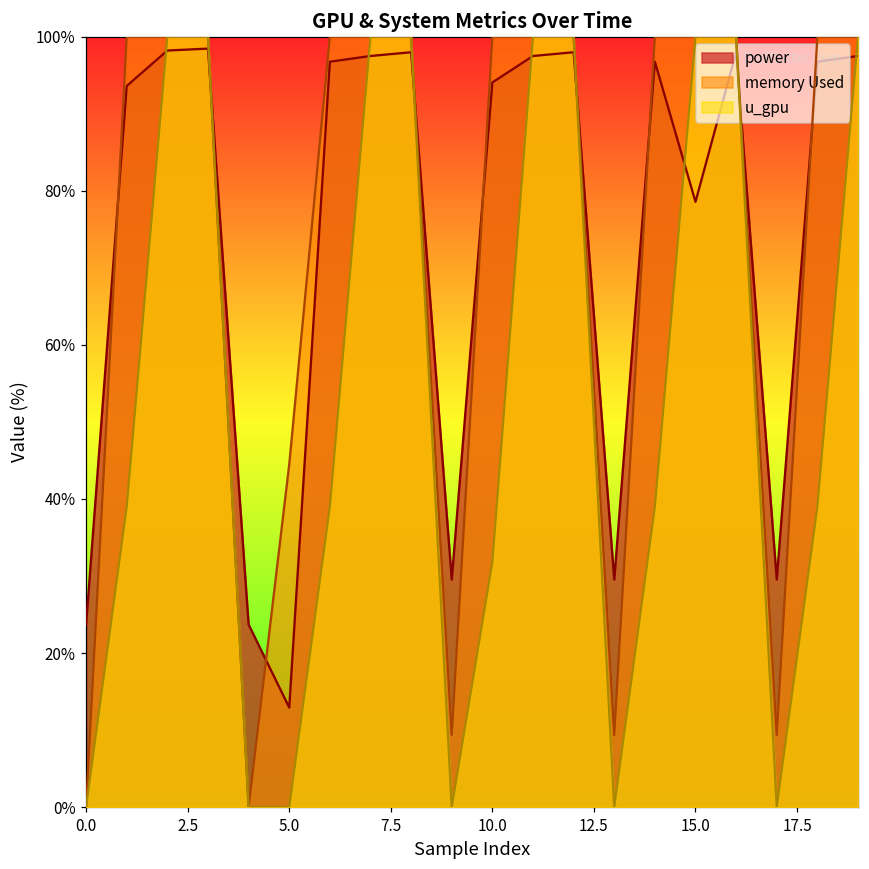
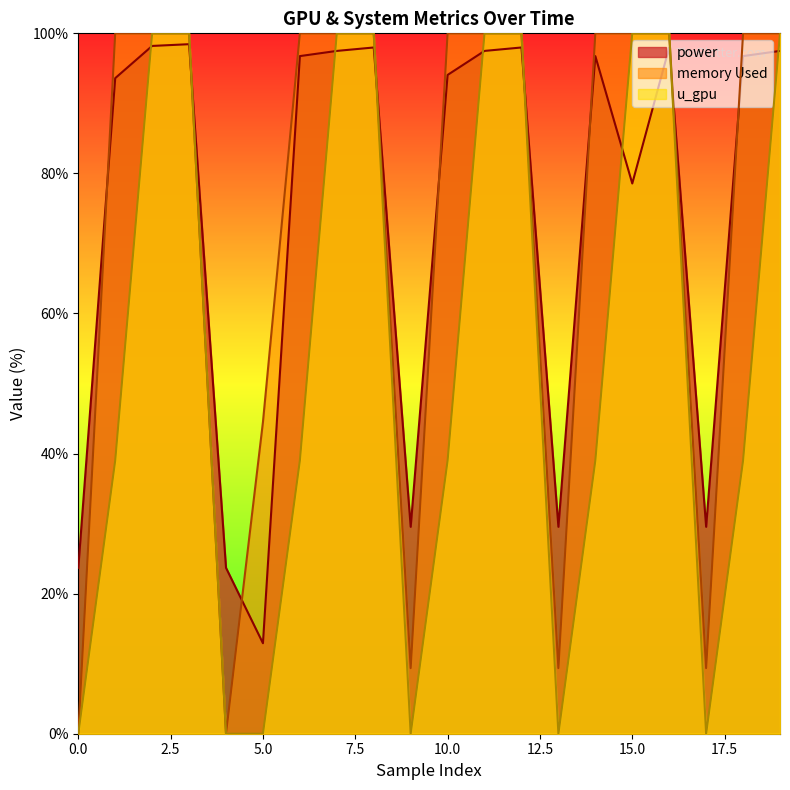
u_gpu, 10.0: 32% -> 39%
